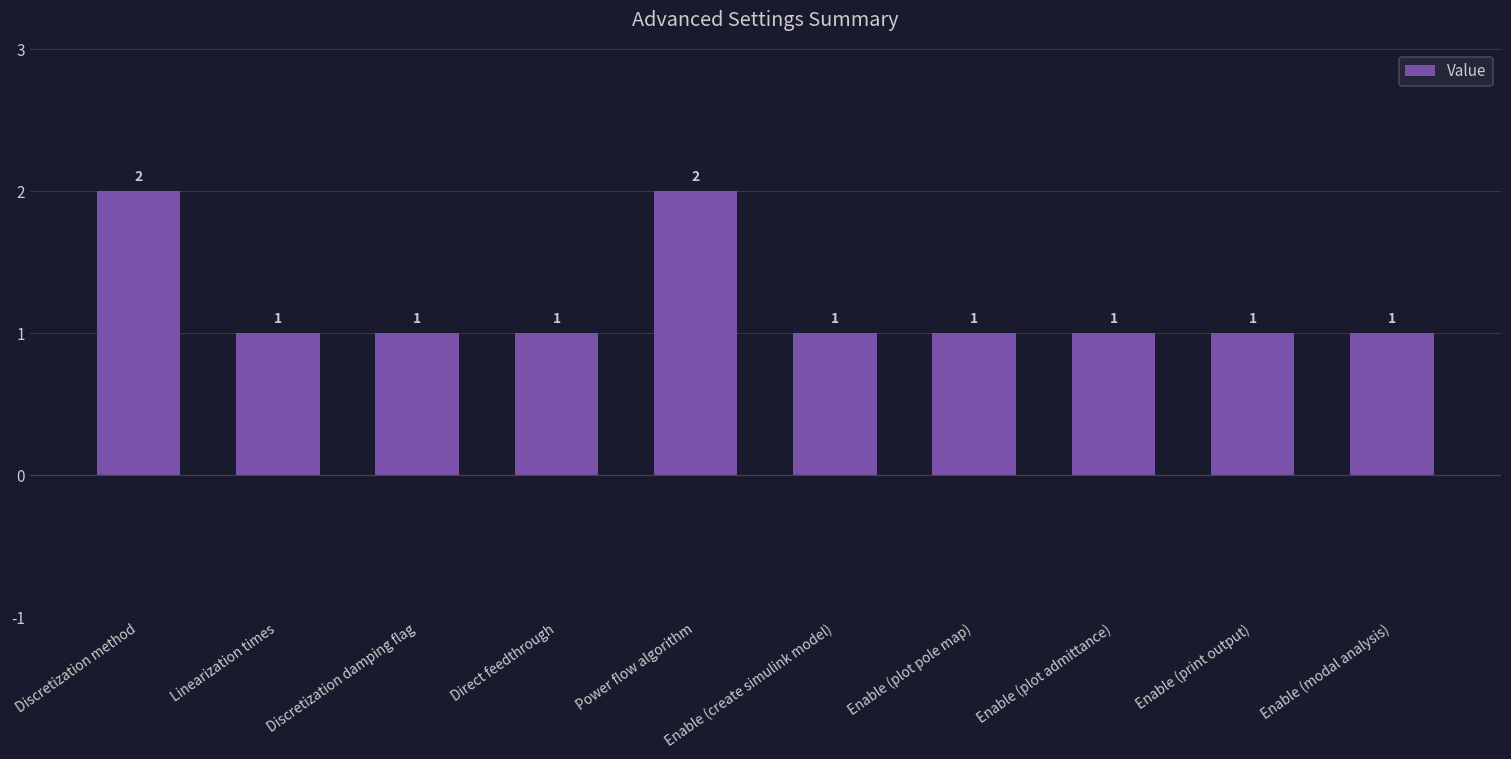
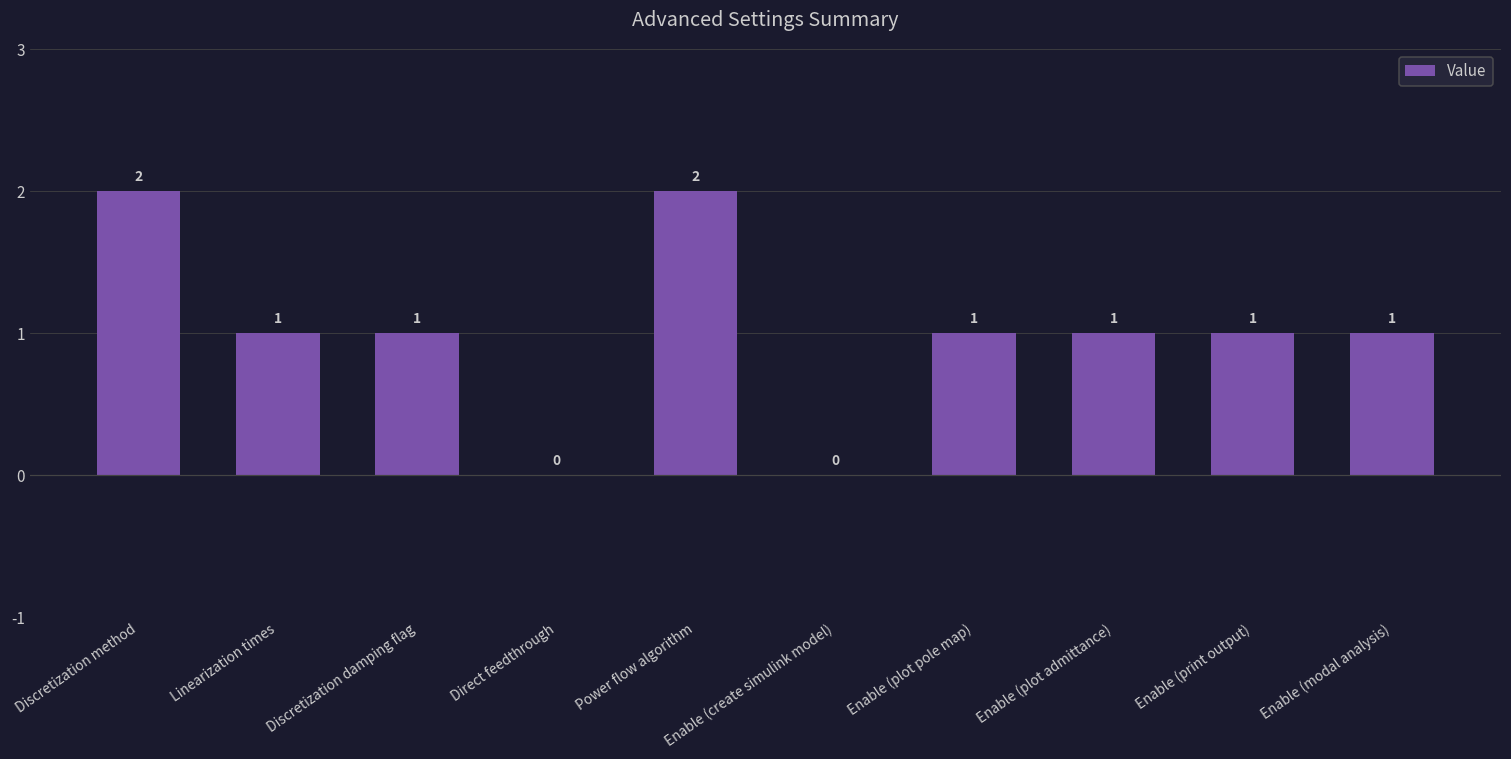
Direct feedthrough: 1 -> 0
Enable (create simulink model): 1 -> 0
